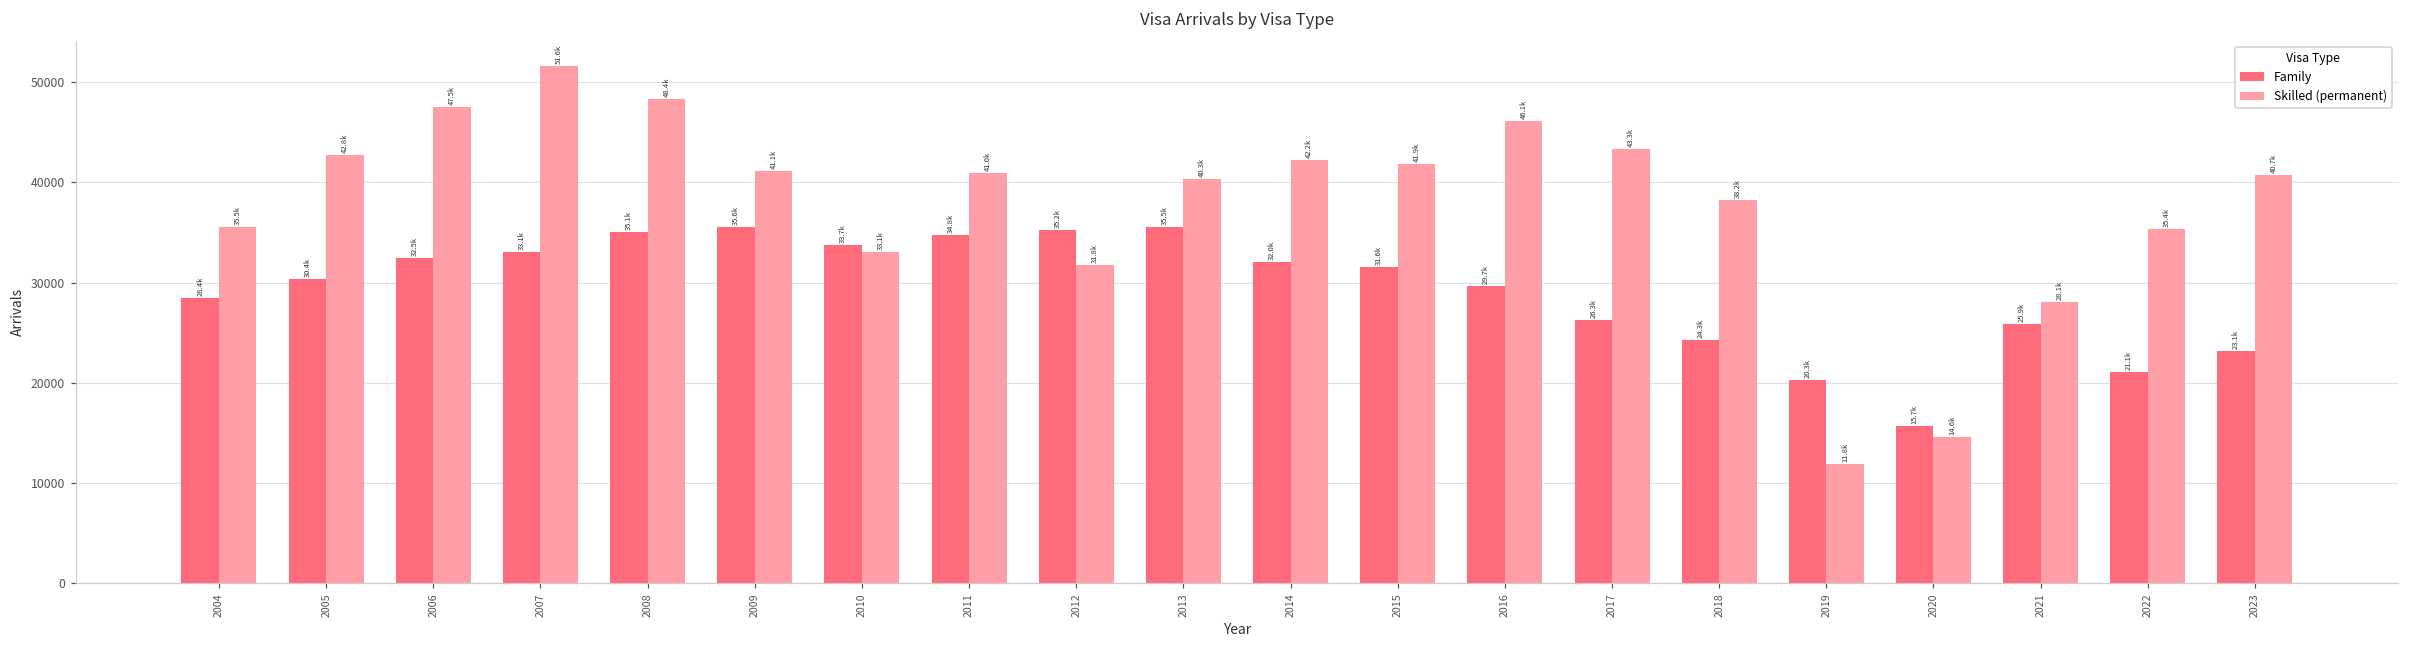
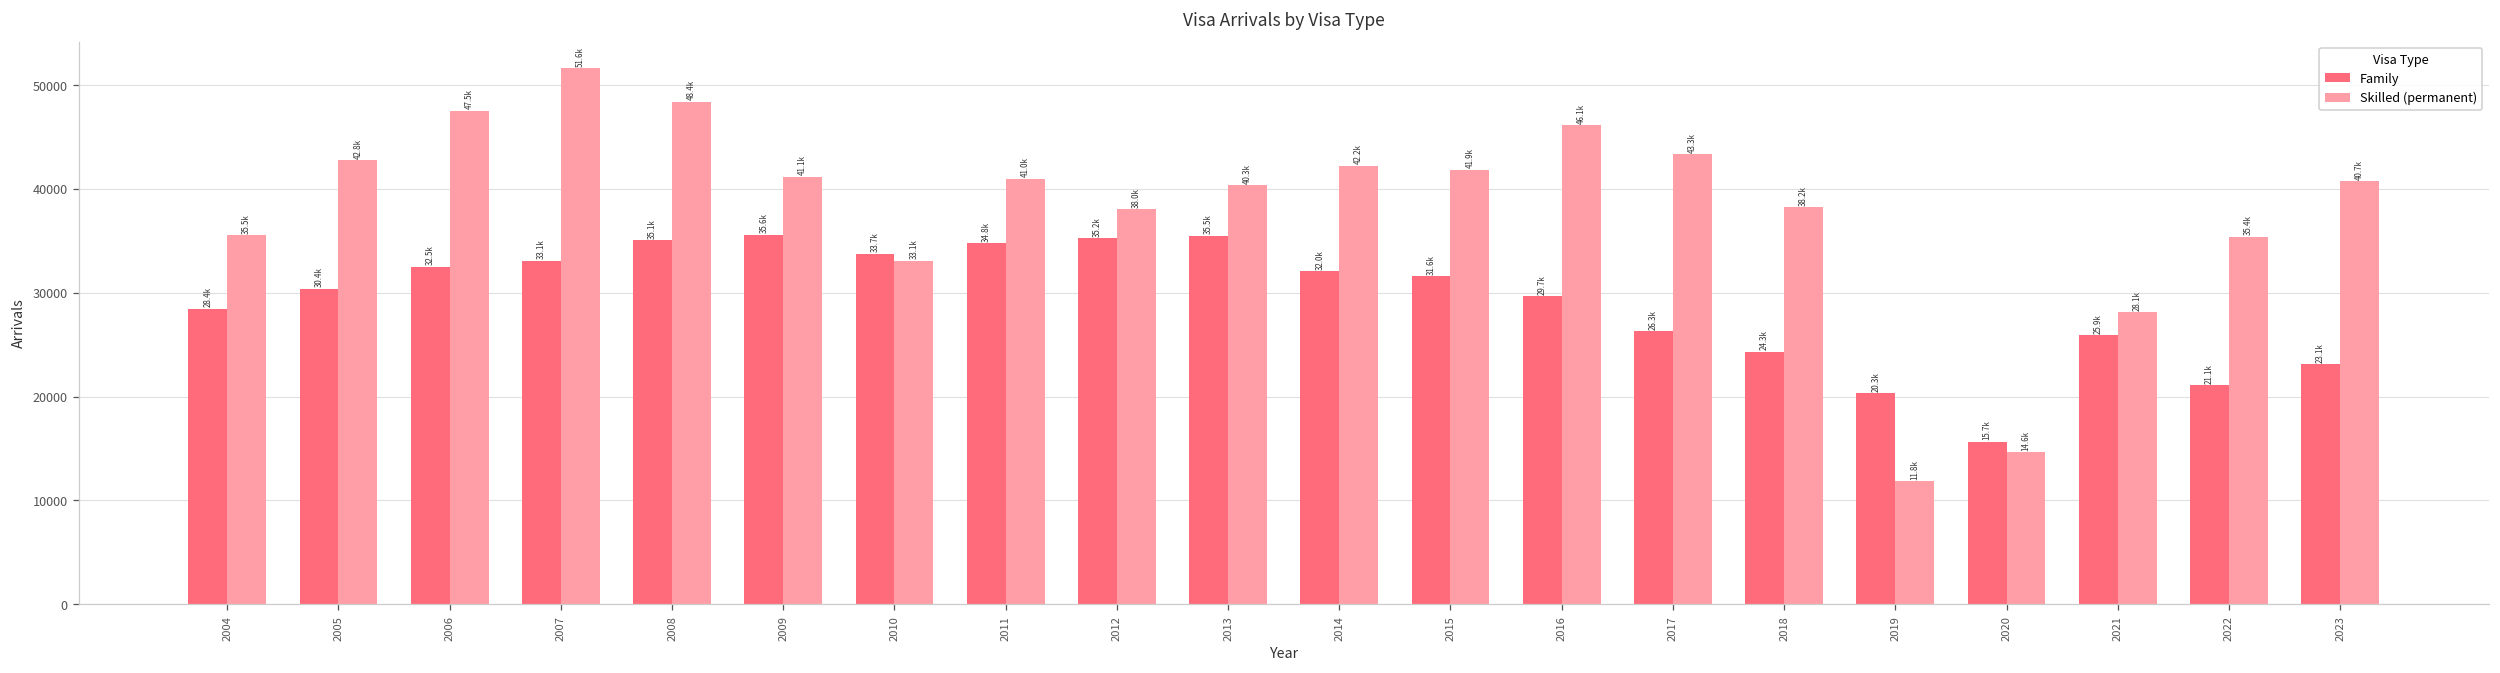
Skilled (permanent), 2012: 31.8k -> 38.0k
